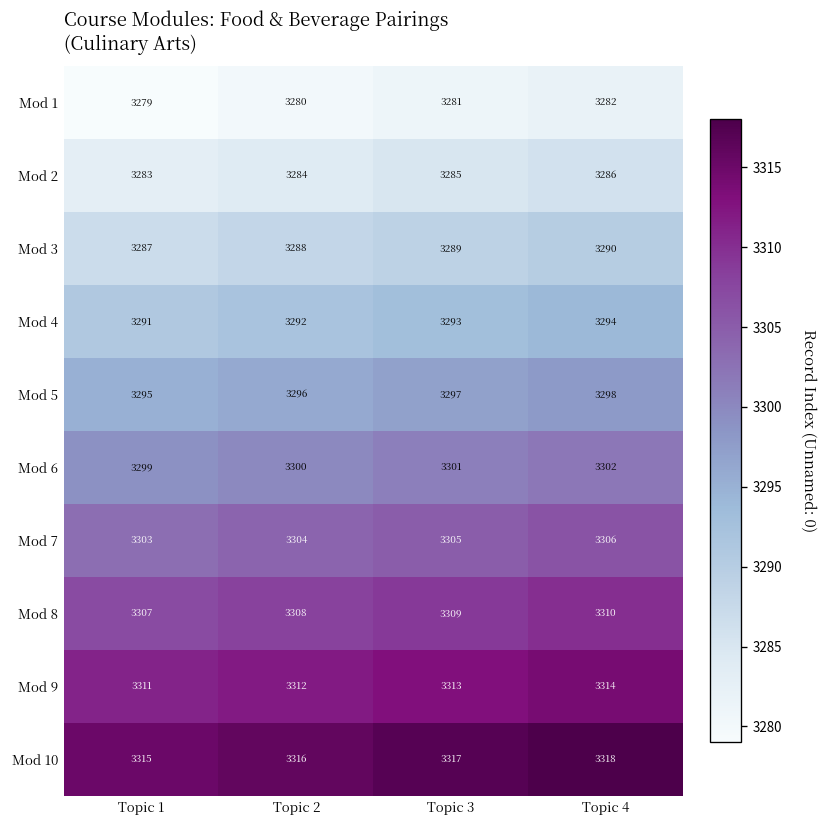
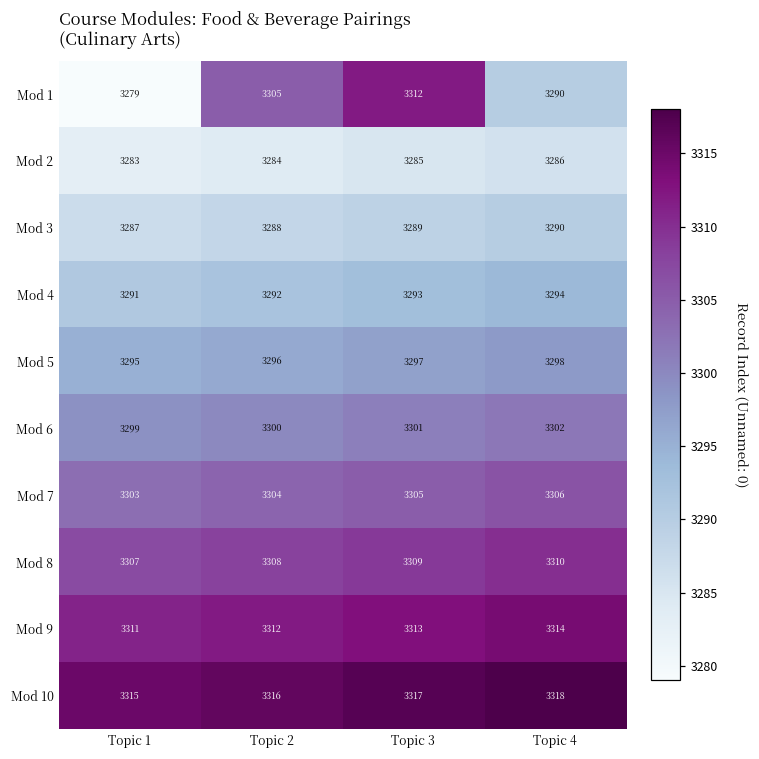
Mod 1, Topic 2: 3280 -> 3305
Mod 1, Topic 3: 3281 -> 3312
Mod 1, Topic 4: 3282 -> 3290
